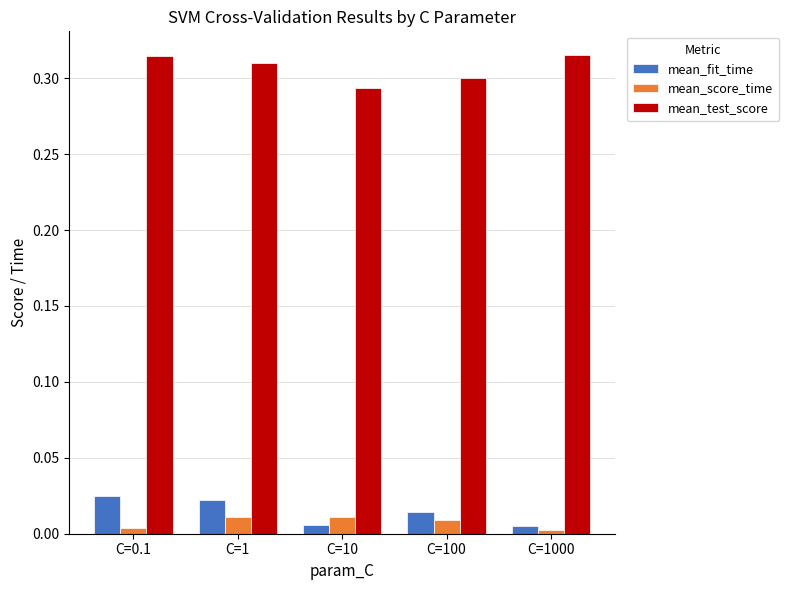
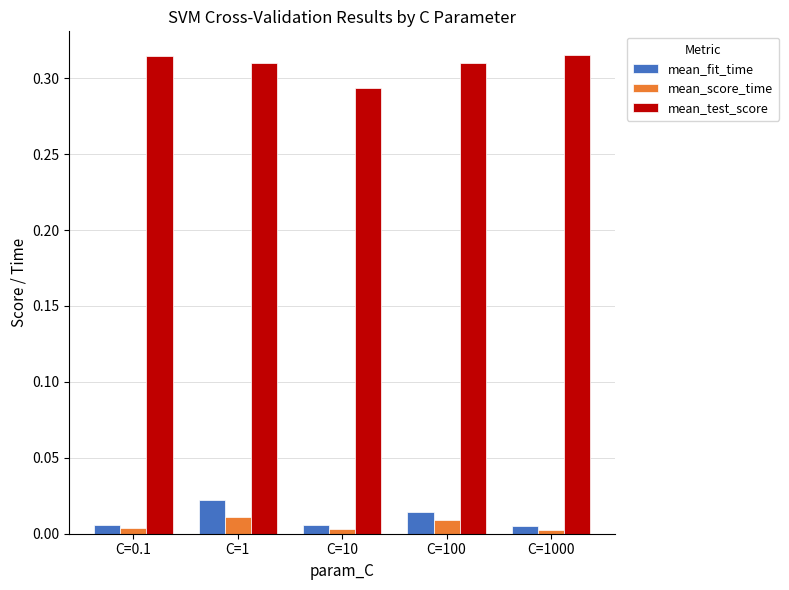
mean_fit_time, C=0.1: 0.025 -> 0.006
mean_score_time, C=10: 0.011 -> 0.003
mean_test_score, C=100: 0.30 -> 0.31
